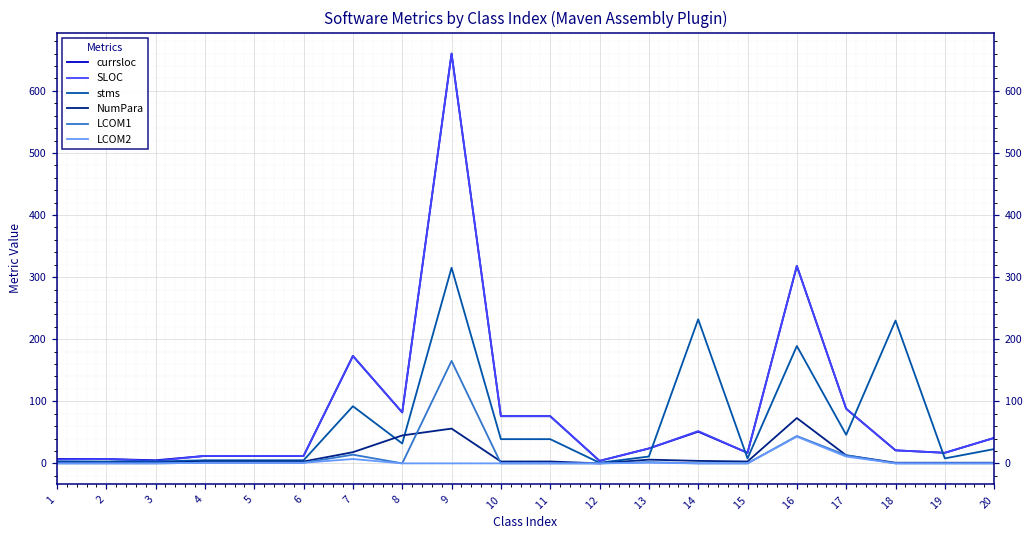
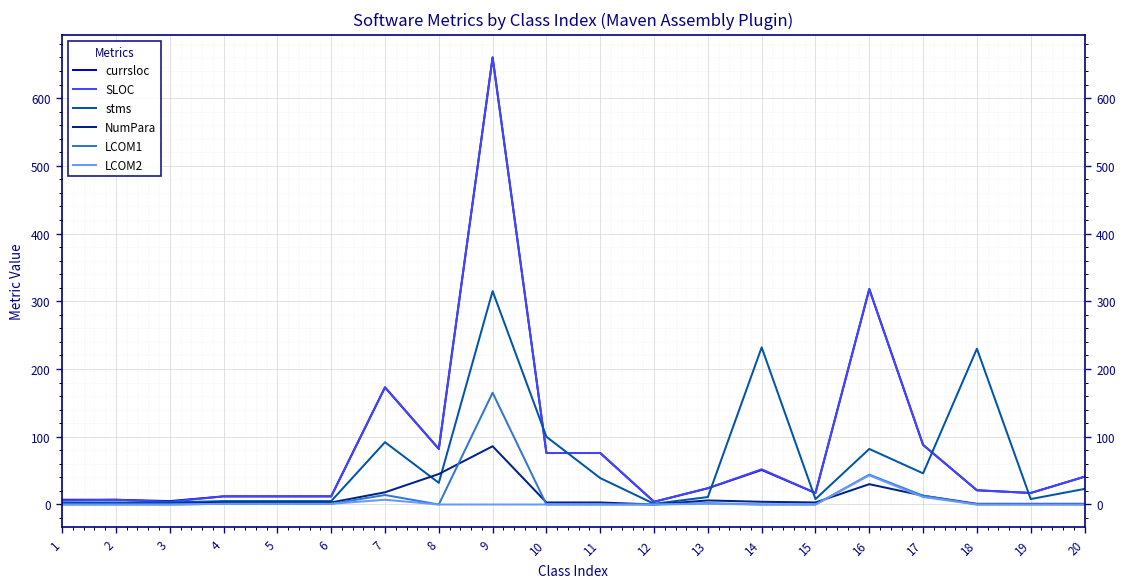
NumPara, 9: 60 -> 90
stms, 10: 40 -> 100
stms, 16: 190 -> 80
NumPara, 16: 70 -> 30
